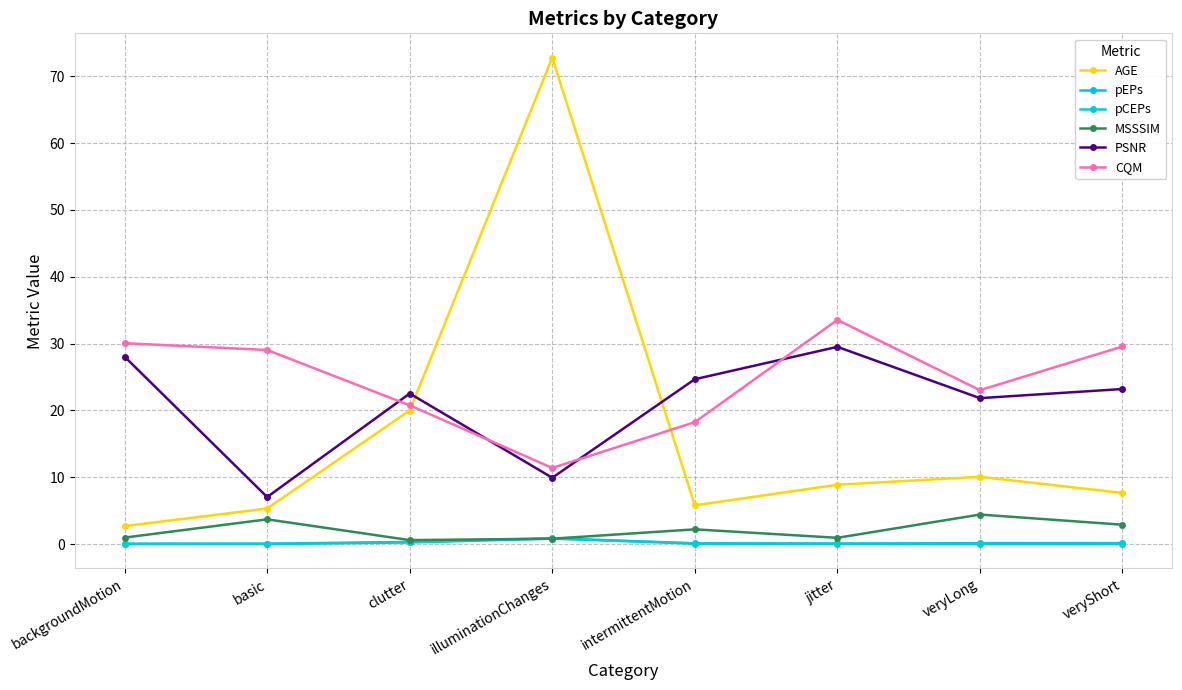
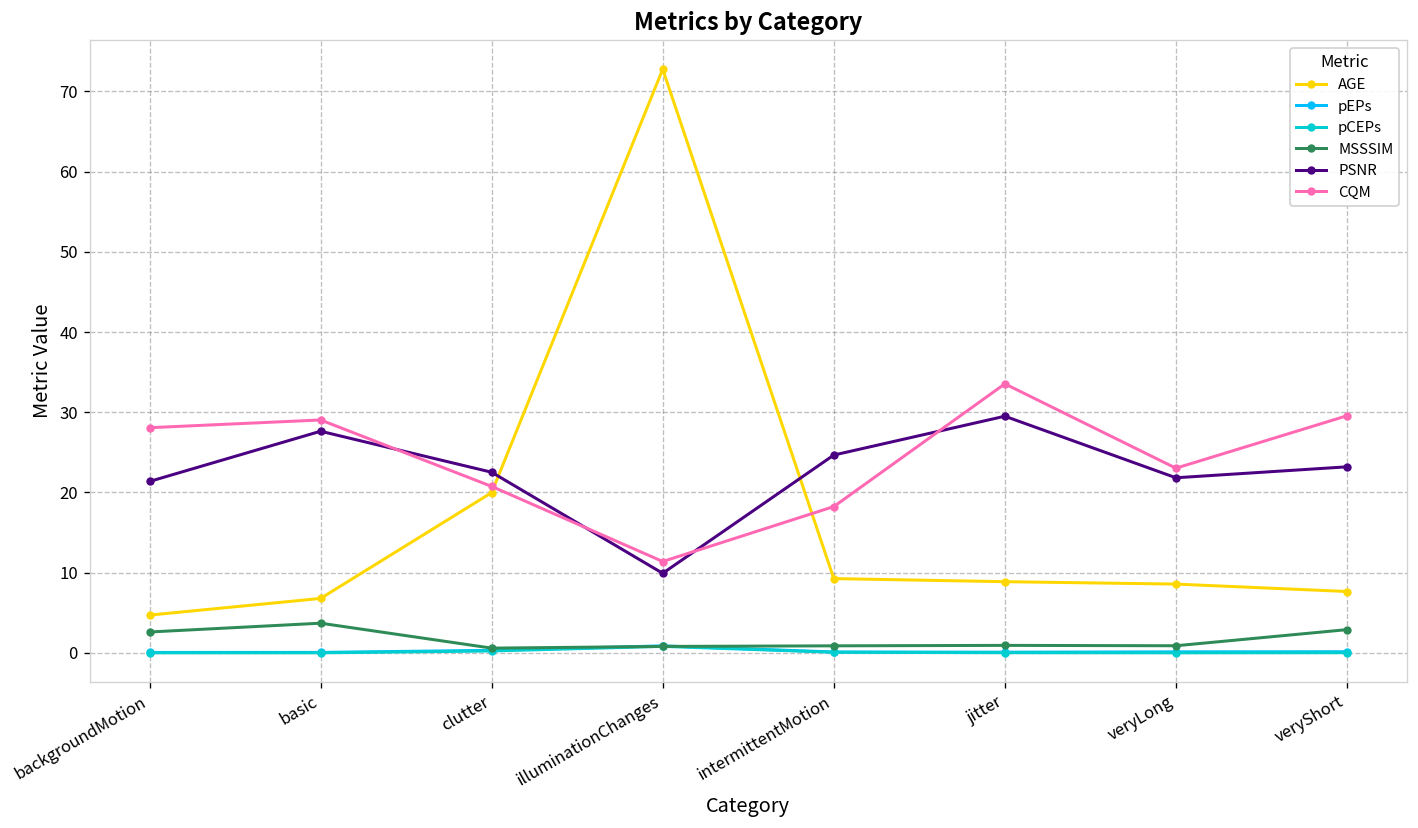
AGE, backgroundMotion: 3 -> 5
MSSSIM, backgroundMotion: 1 -> 3
PSNR, backgroundMotion: 28 -> 21
CQM, backgroundMotion: 30 -> 28
AGE, basic: 5 -> 7
PSNR, basic: 7 -> 28
AGE, intermittentMotion: 6 -> 9
MSSSIM, intermittentMotion: 2 -> 1
AGE, veryLong: 10 -> 9
MSSSIM, veryLong: 4 -> 1
